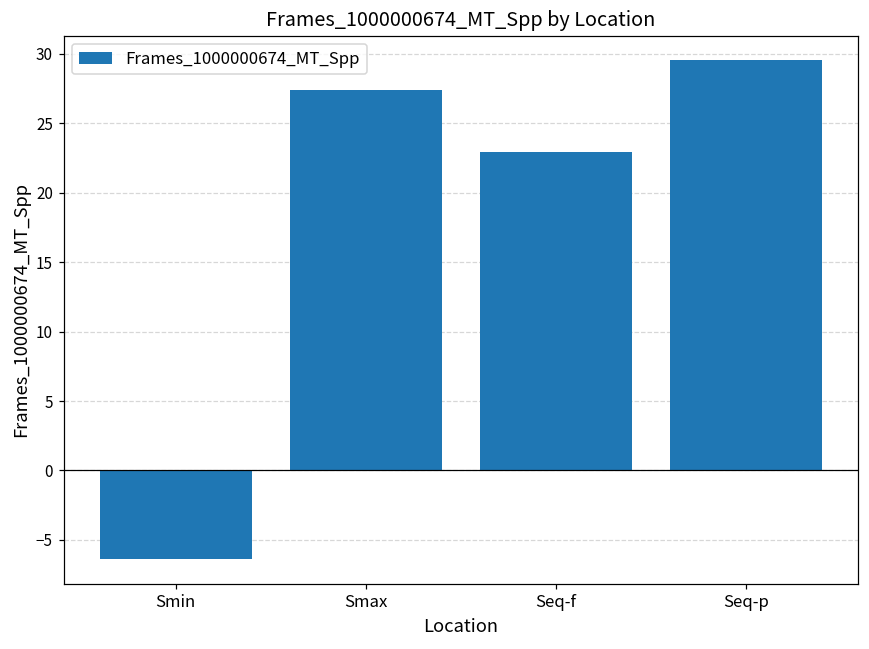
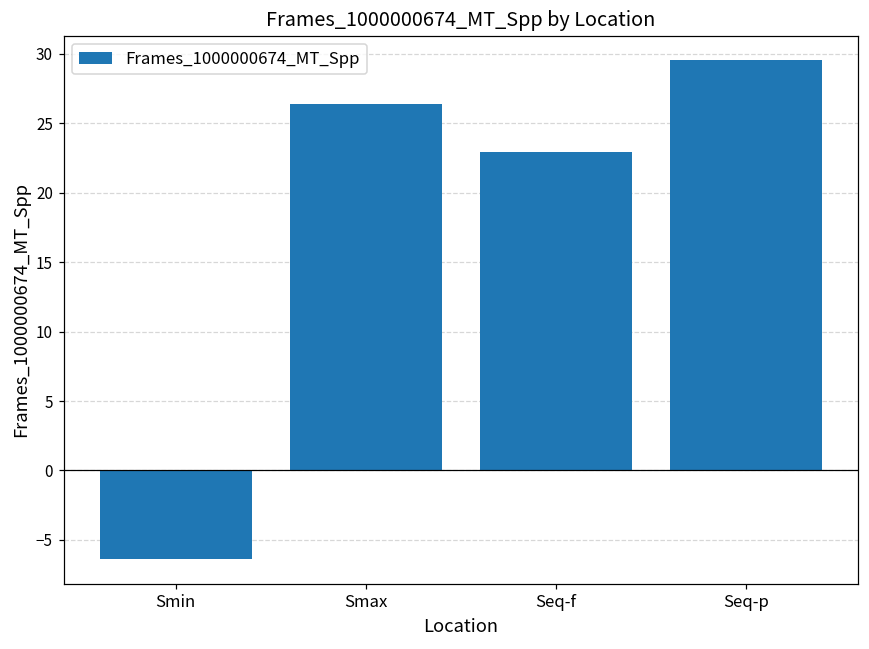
Smax: 27.4 -> 26.4
